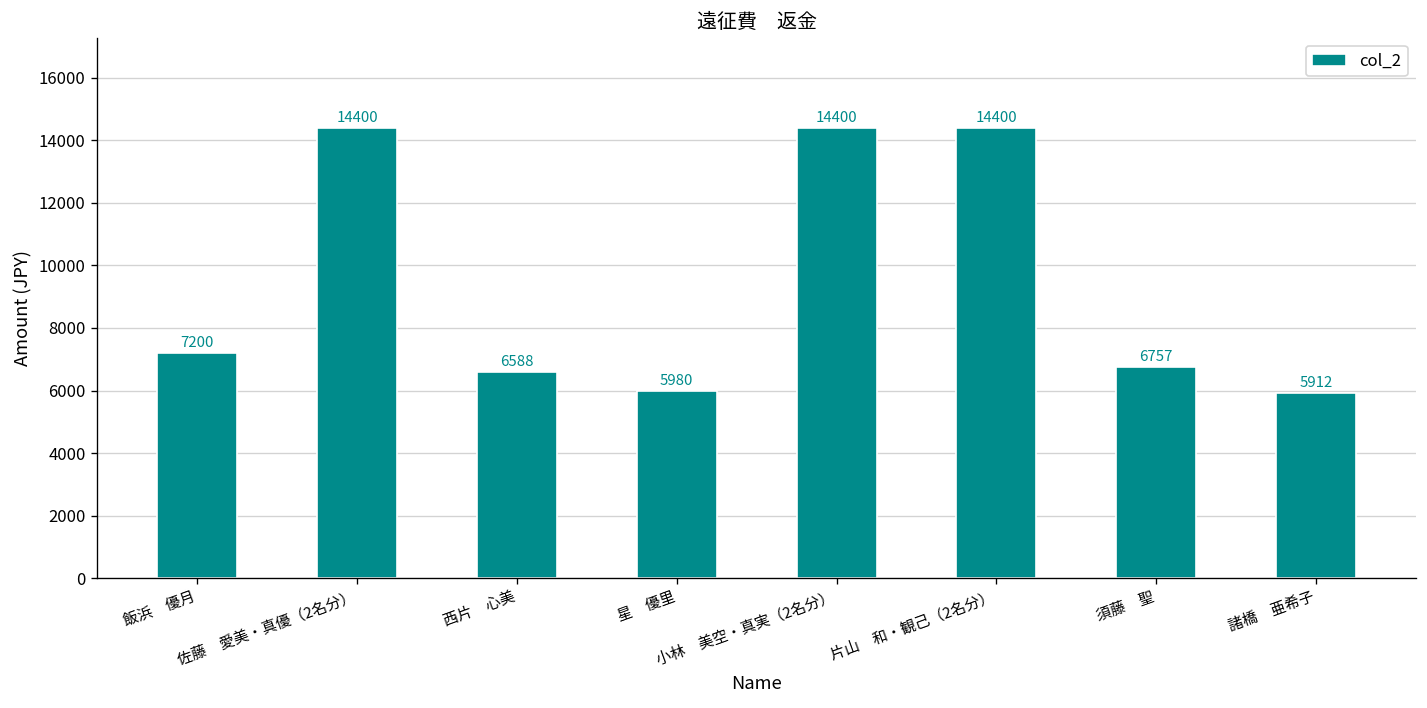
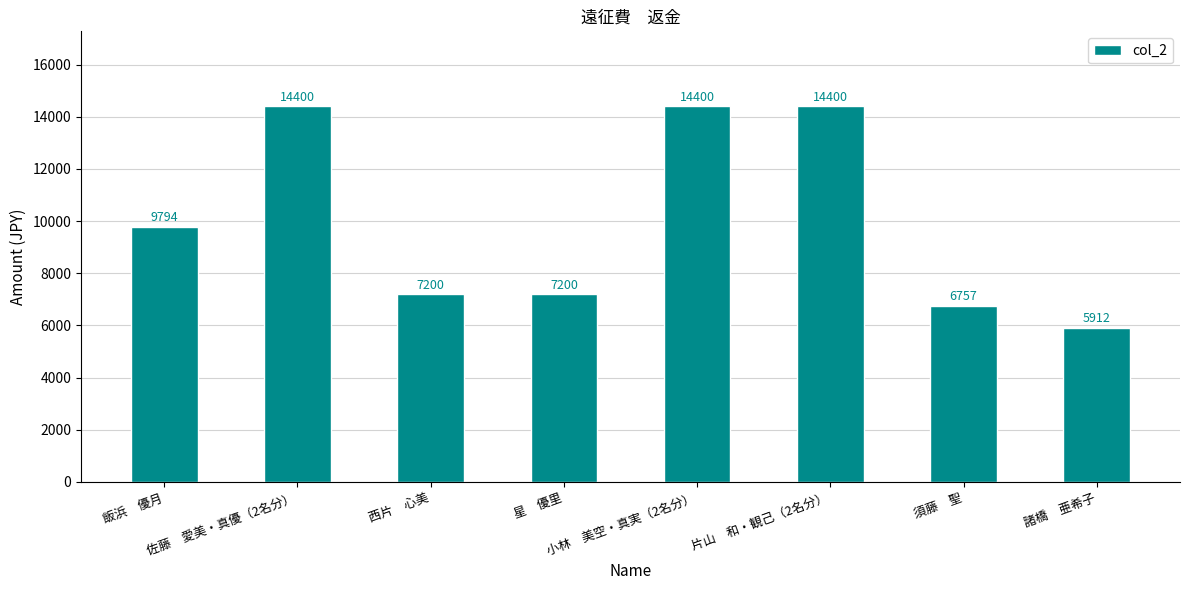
飯浜 優月: 7200 -> 9794
西片 心美: 6588 -> 7200
星 優里: 5980 -> 7200
